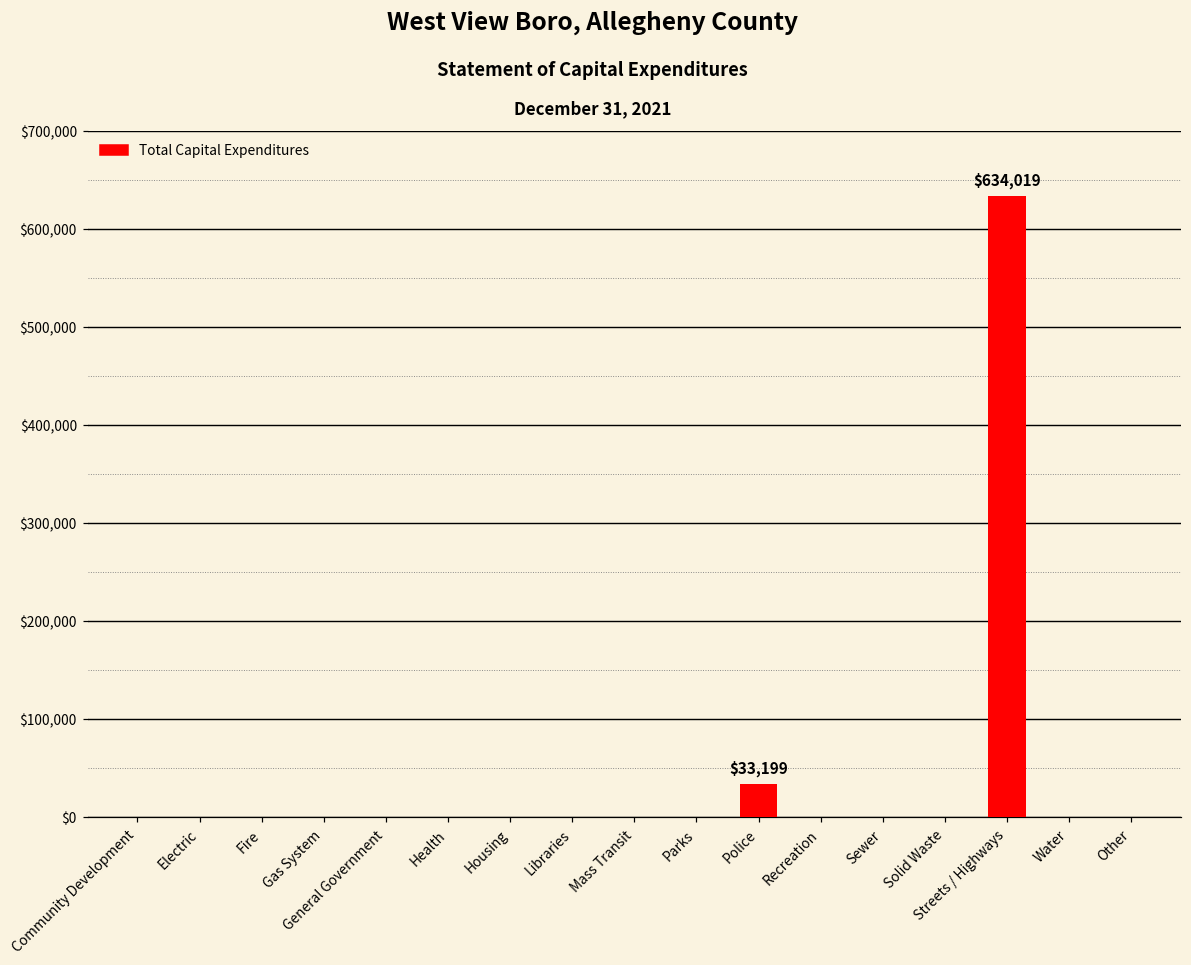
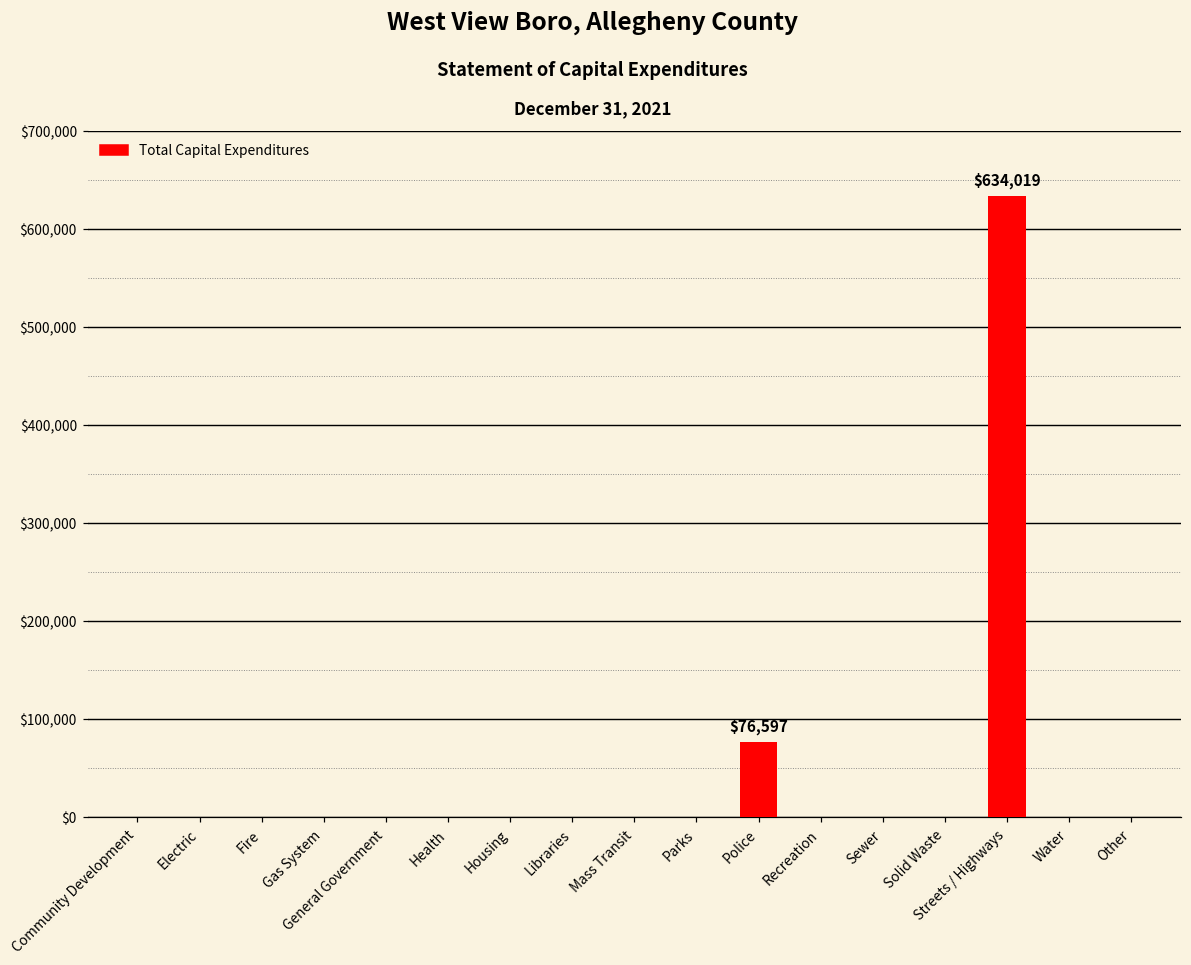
Police: $33,199 -> $76,597
